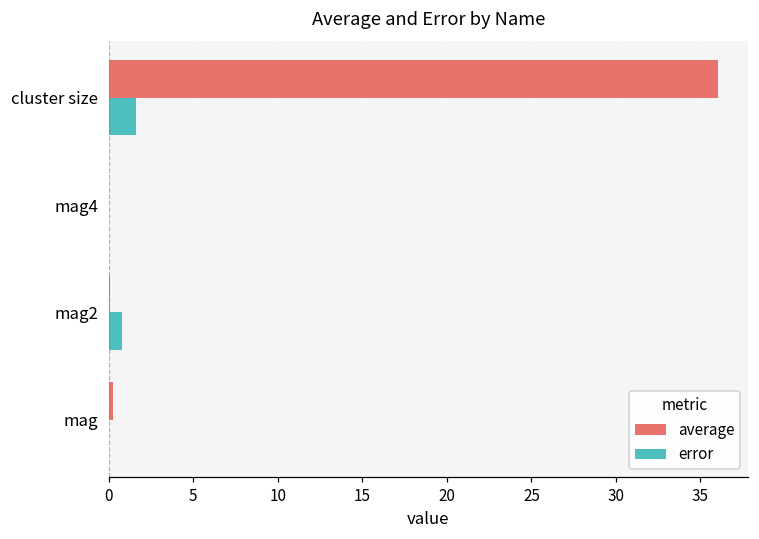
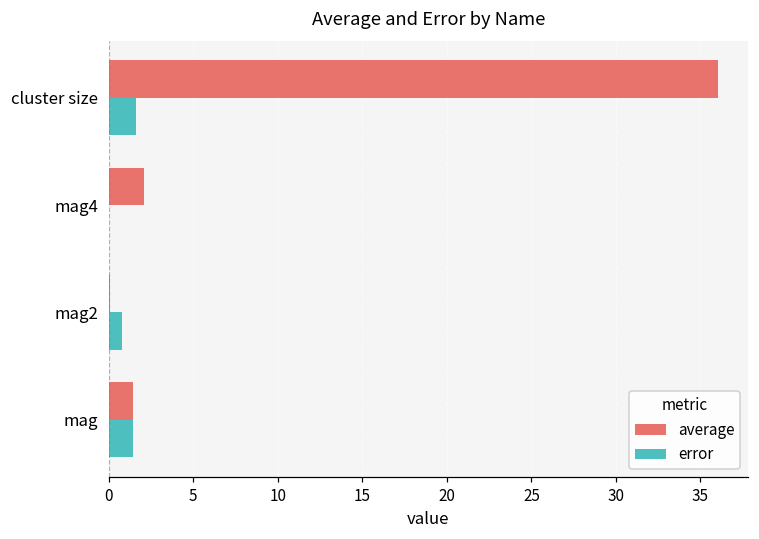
average, mag4: 0.0 -> 2.1
average, mag: 0.2 -> 1.5
error, mag: 0.0 -> 1.5
